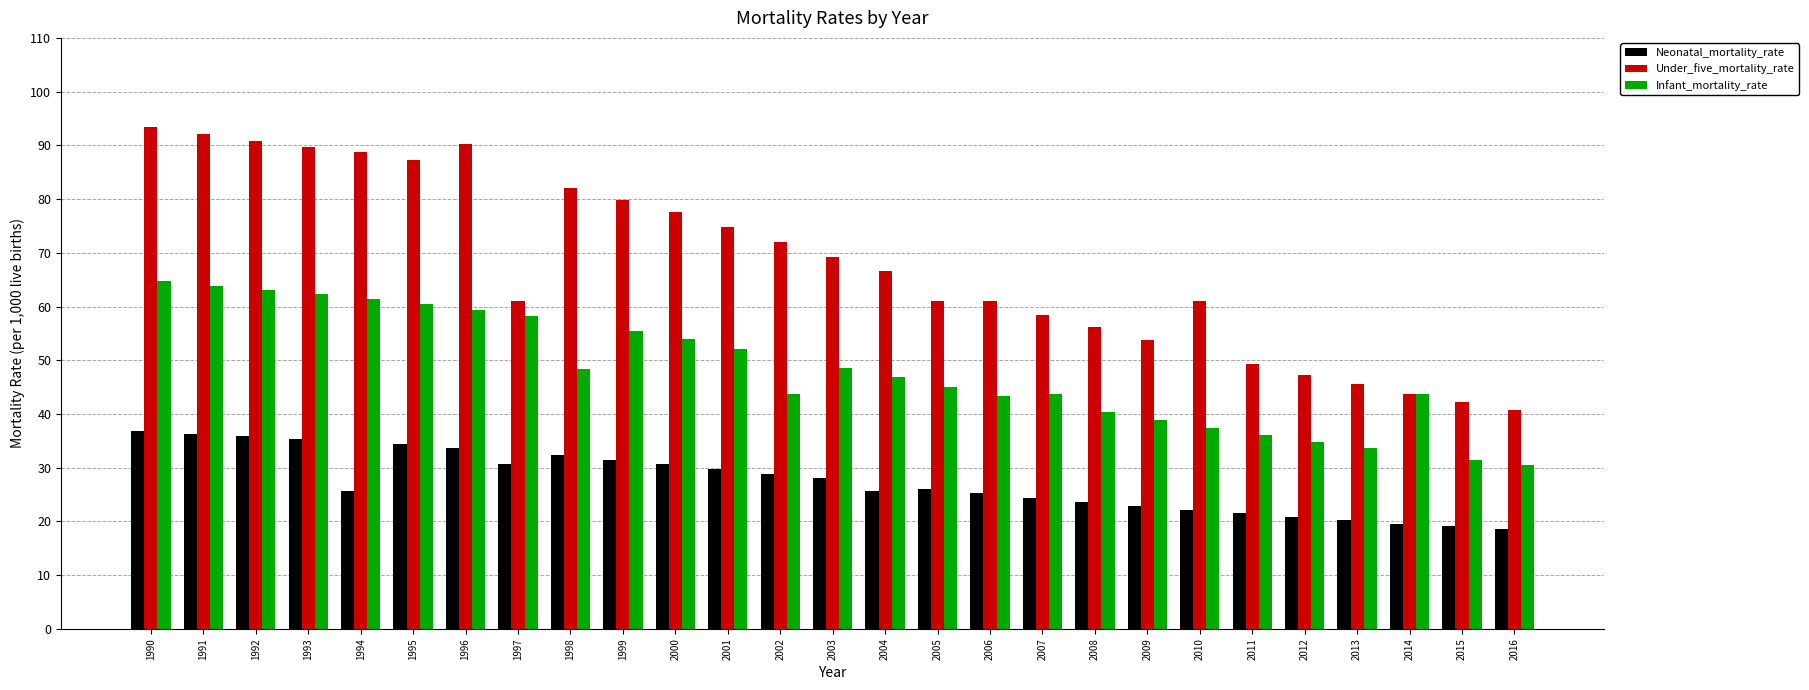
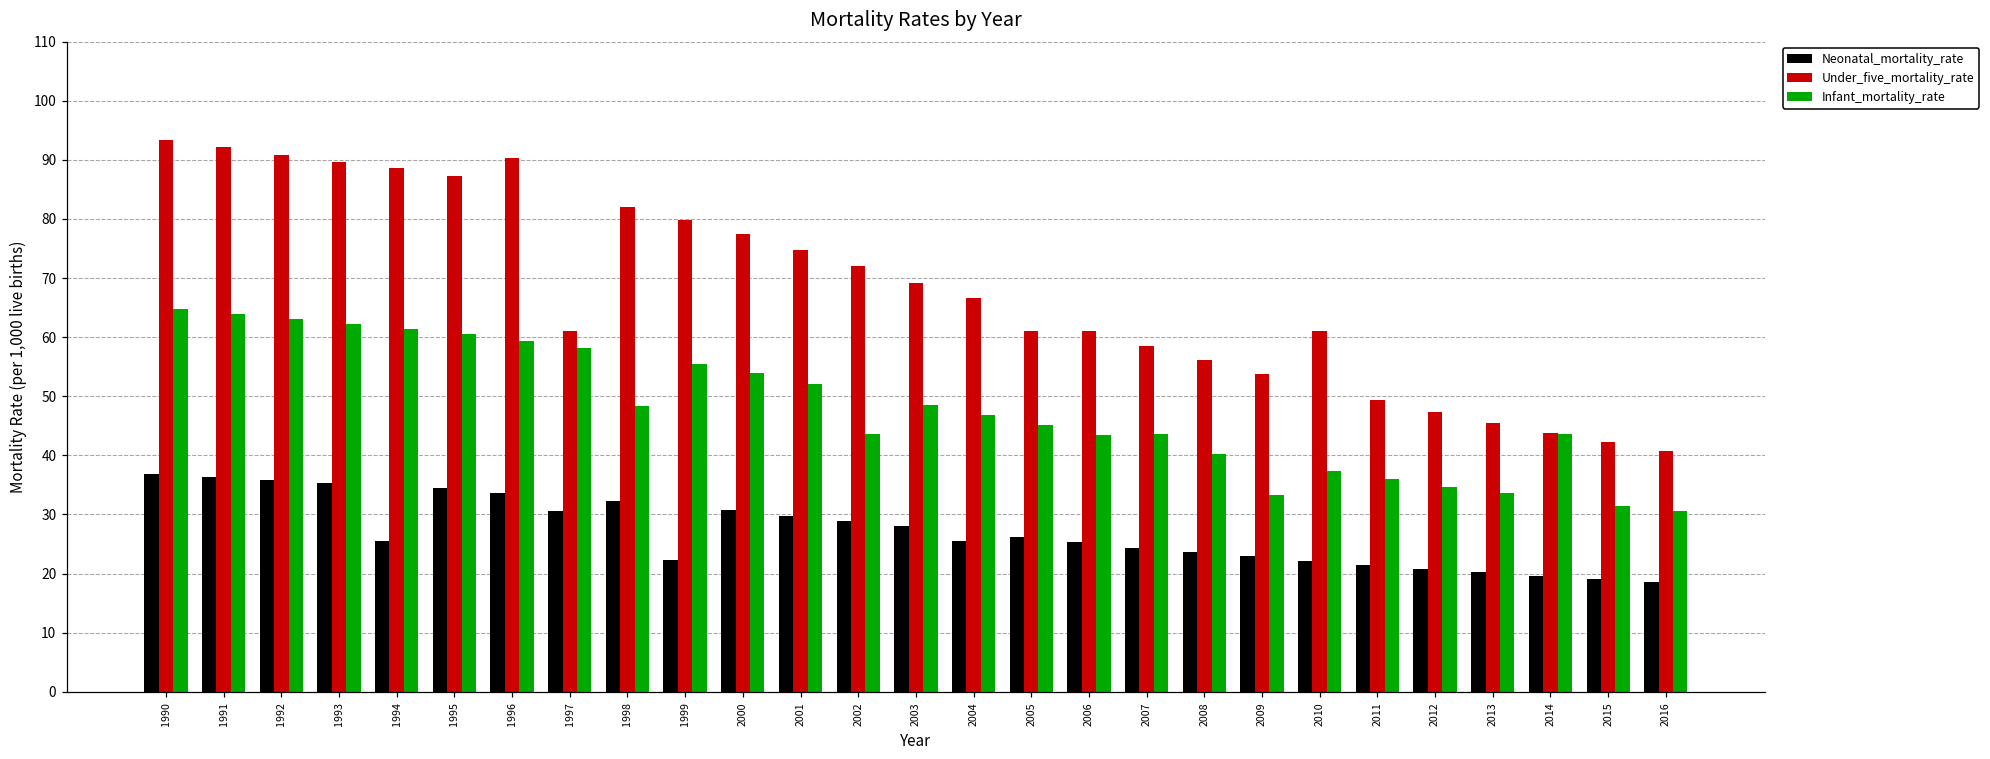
Neonatal_mortality_rate, 1999: 32 -> 22
Infant_mortality_rate, 2009: 39 -> 33
